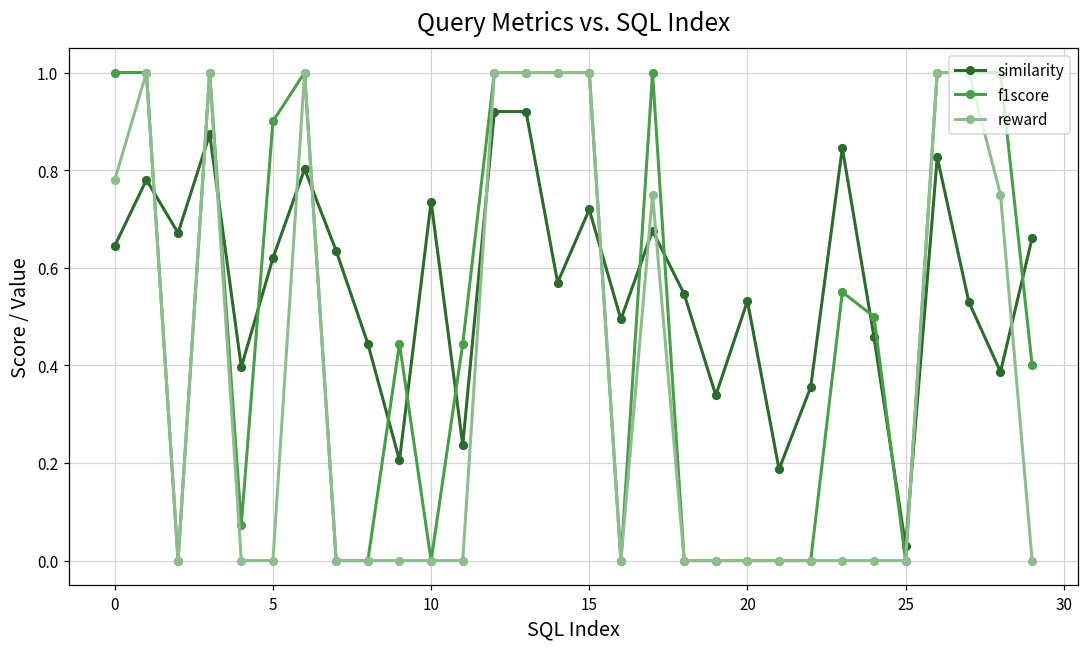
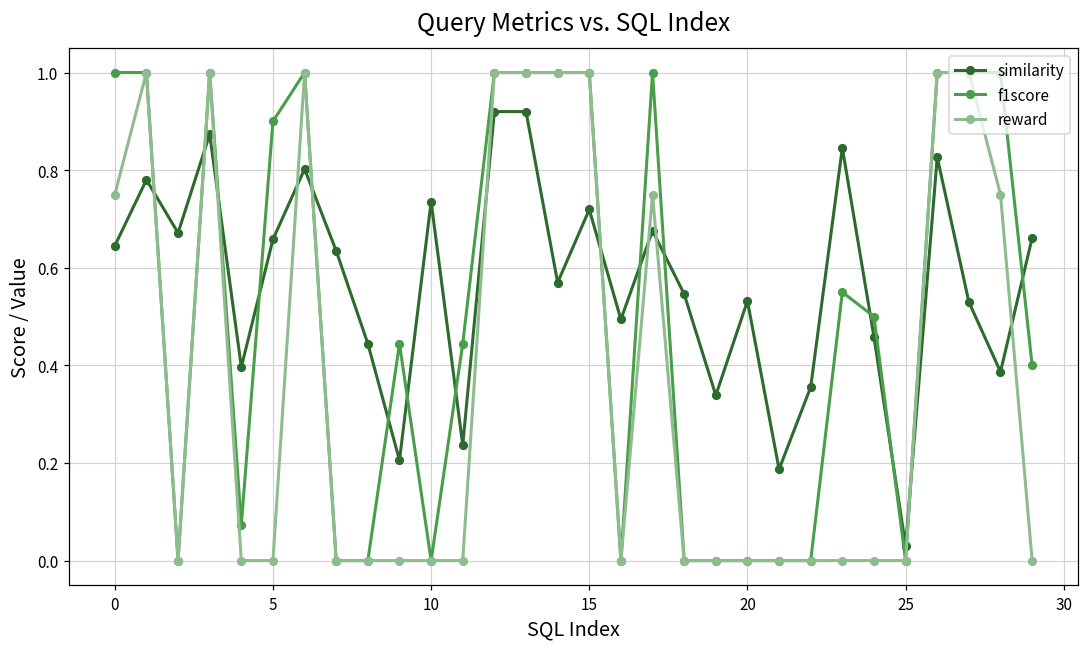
reward, 0: 0.78 -> 0.75
similarity, 5: 0.62 -> 0.66
